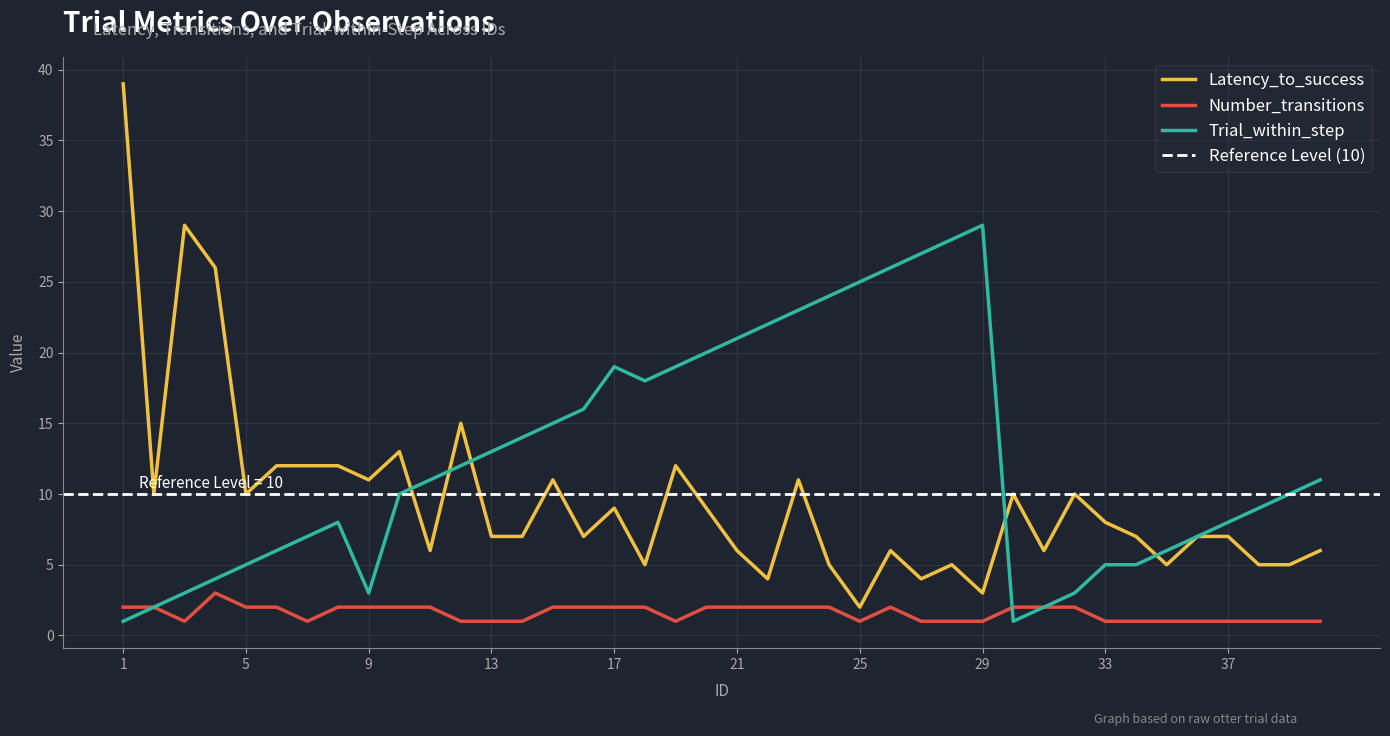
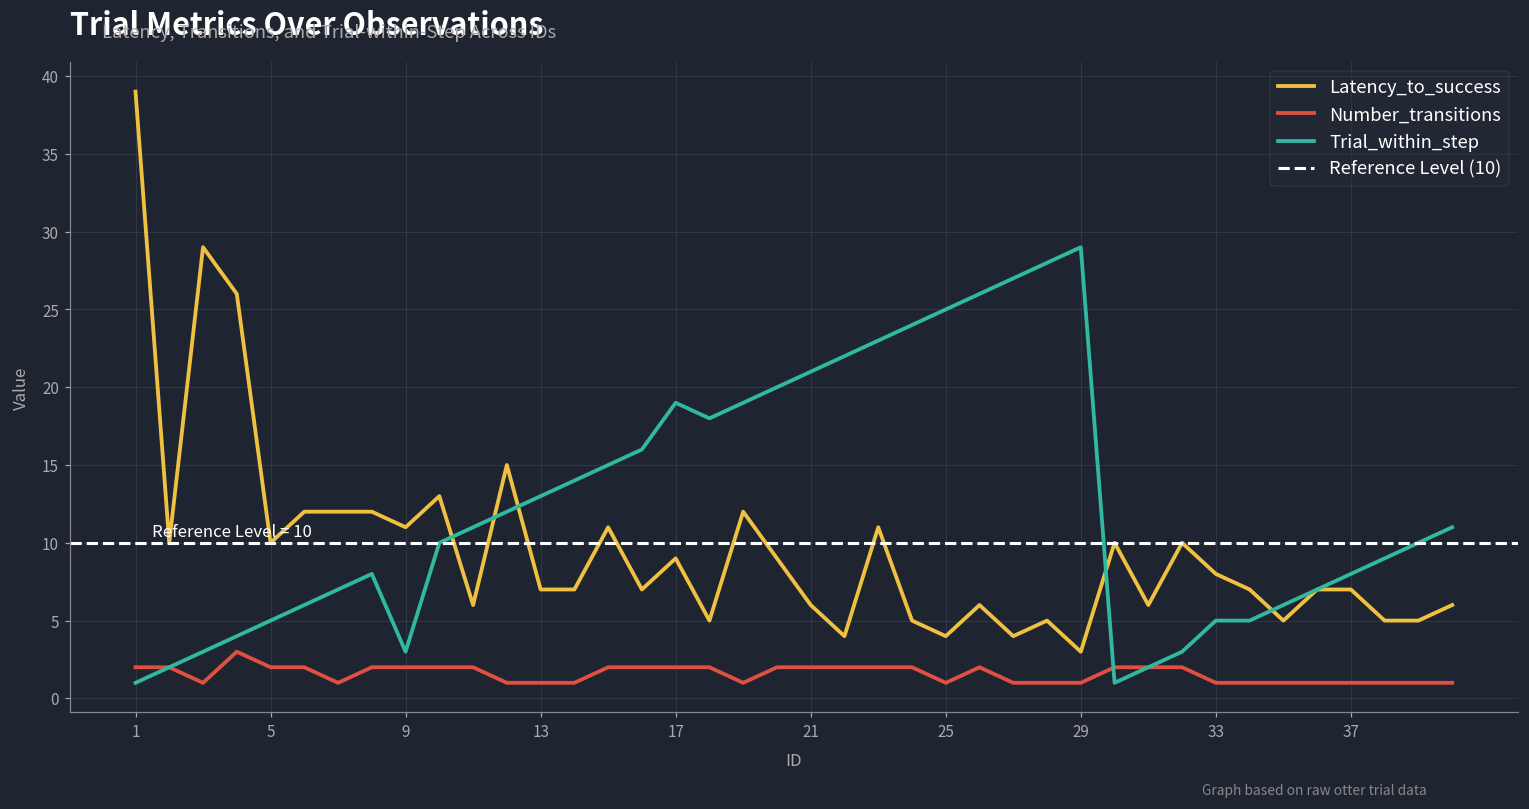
Latency_to_success, 25: 2 -> 4
